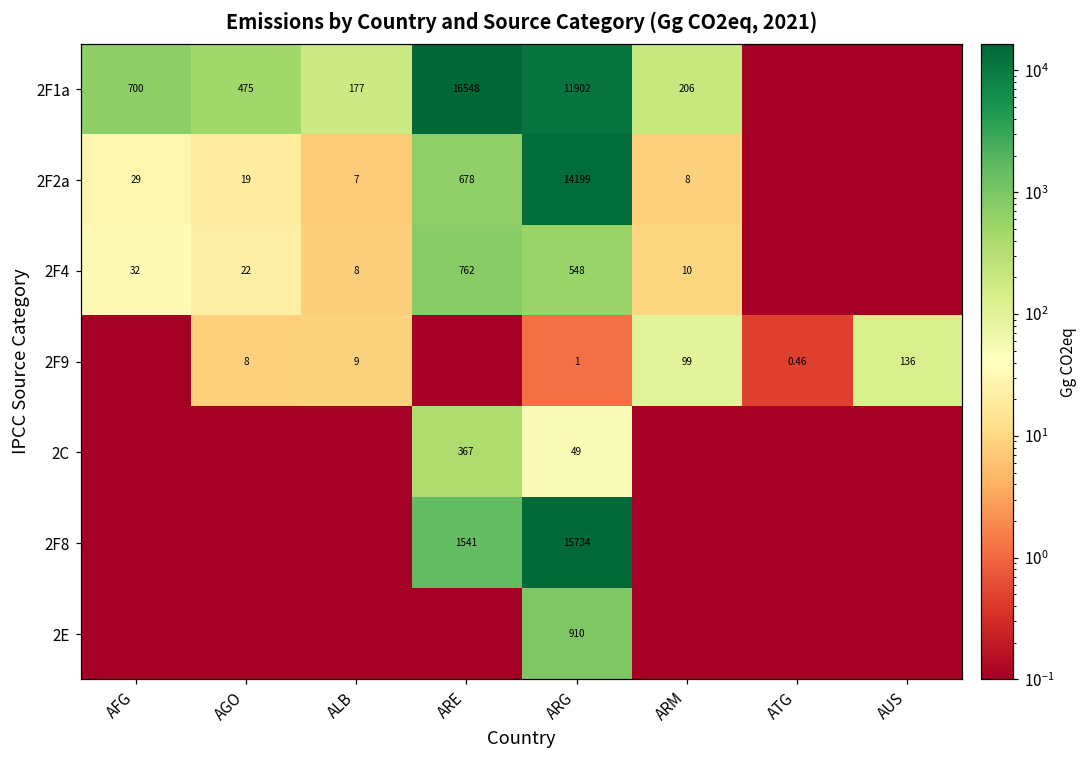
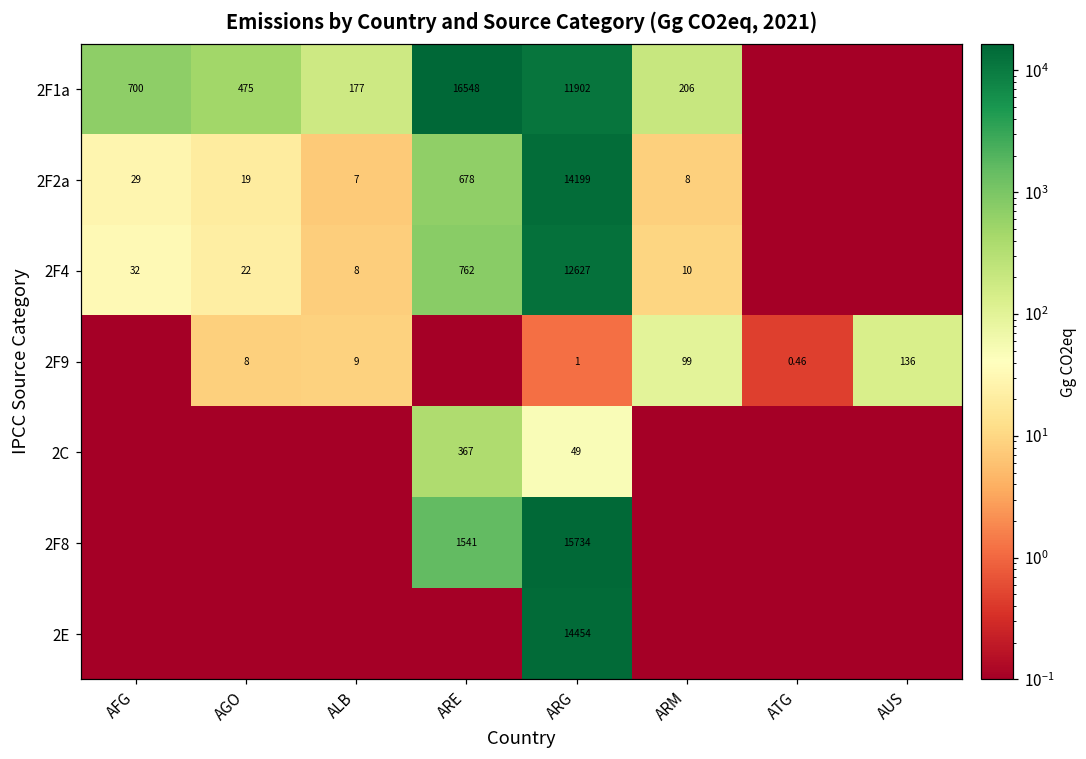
2F4, ARG: 548 -> 12627
2E, ARG: 910 -> 14454
